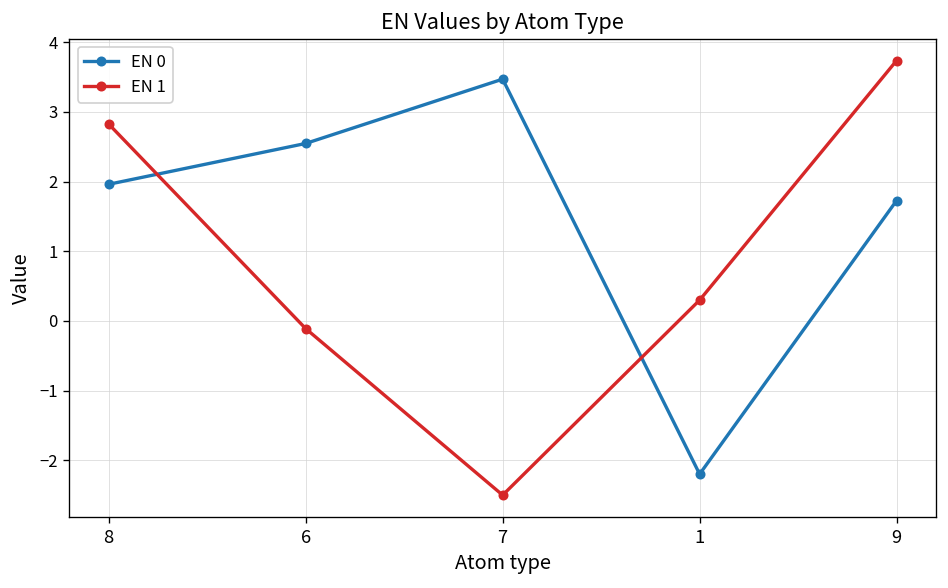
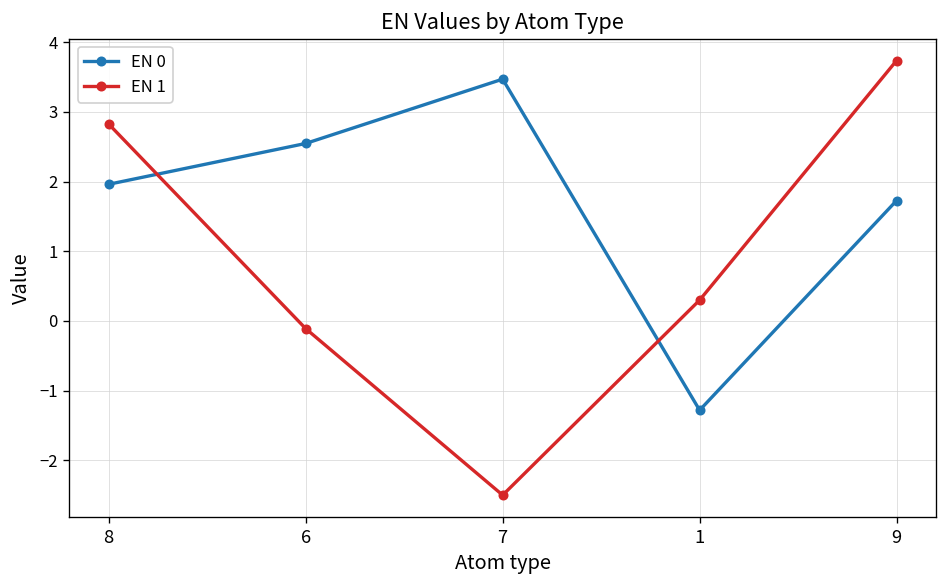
EN 0, 1: -2.2 -> -1.3
